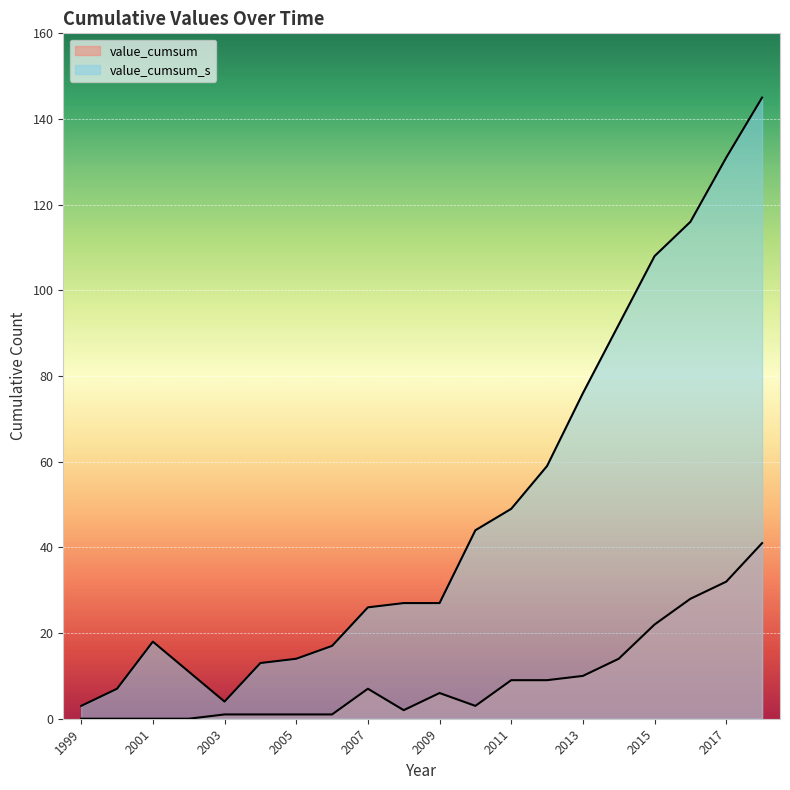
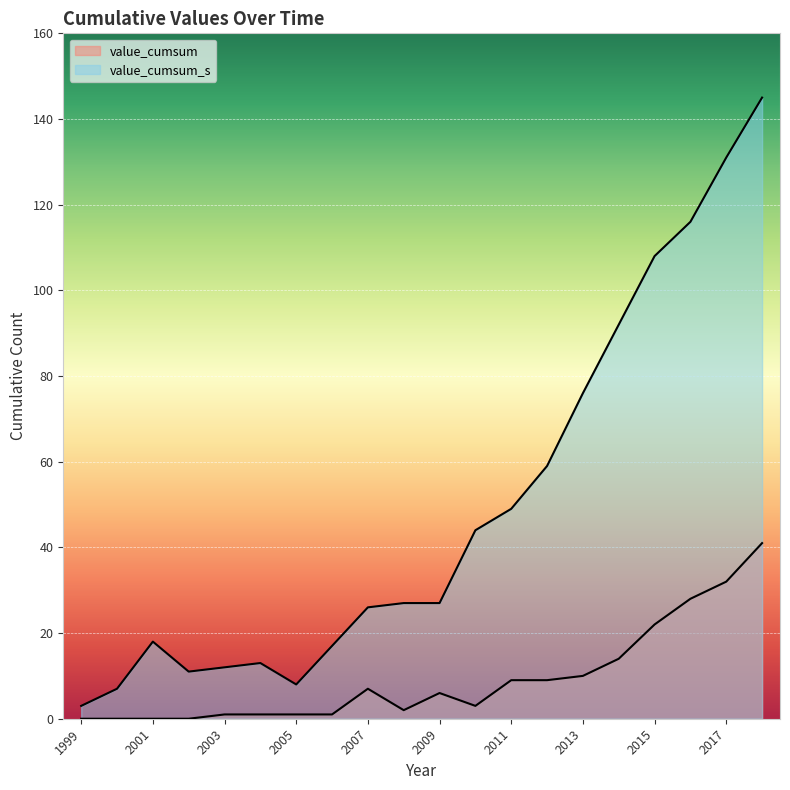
value_cumsum_s, 2003: 4 -> 12
value_cumsum_s, 2005: 14 -> 8
